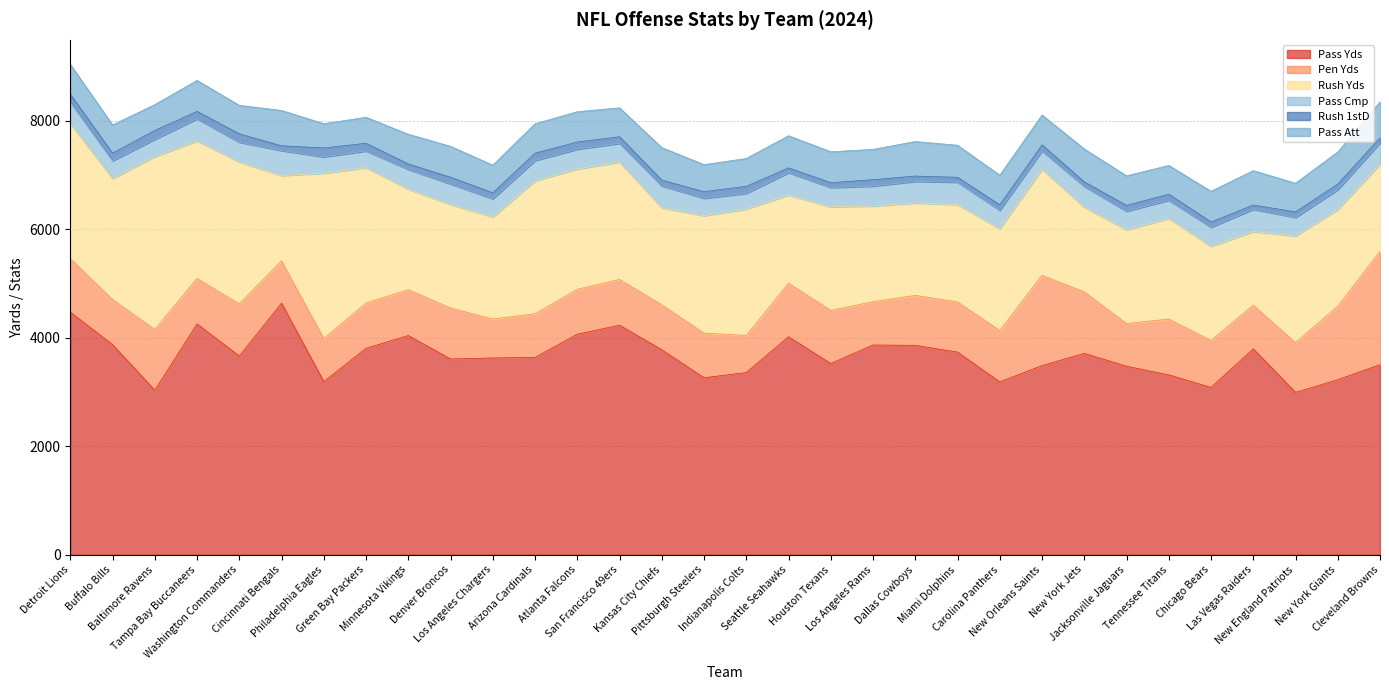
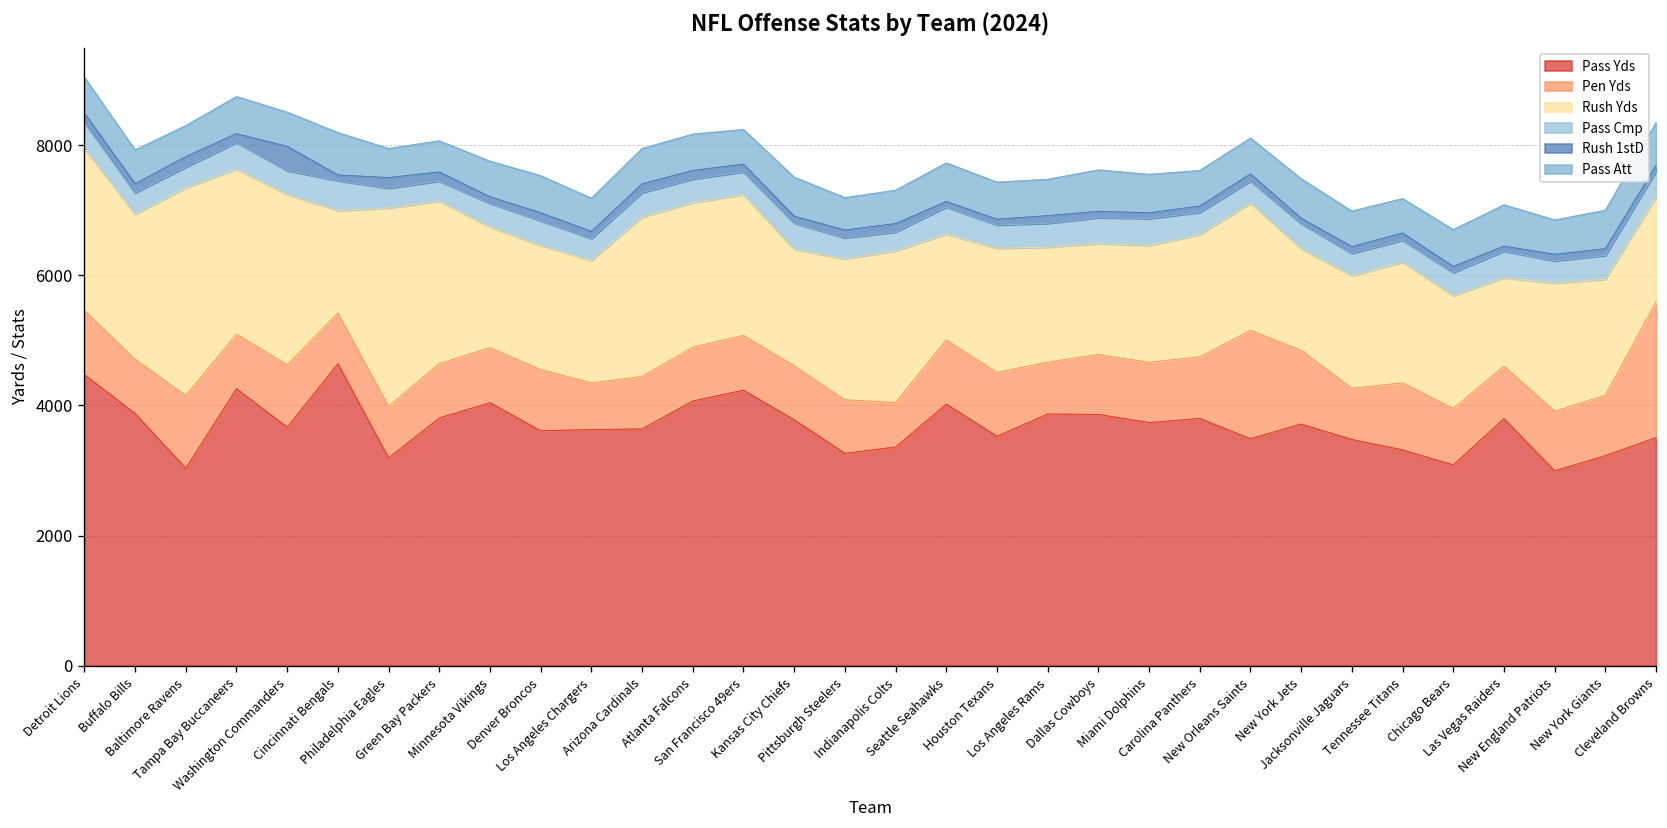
Rush 1stD, Washington Commanders: 200 -> 400
Pass Yds, Carolina Panthers: 3200 -> 3800
Pen Yds, New York Giants: 1400 -> 900
